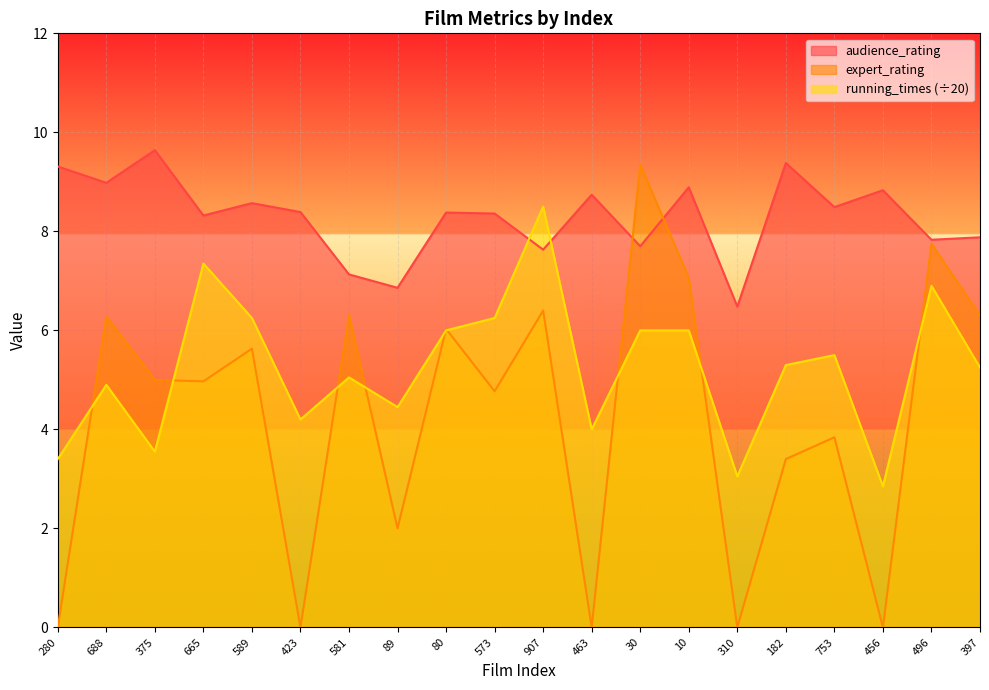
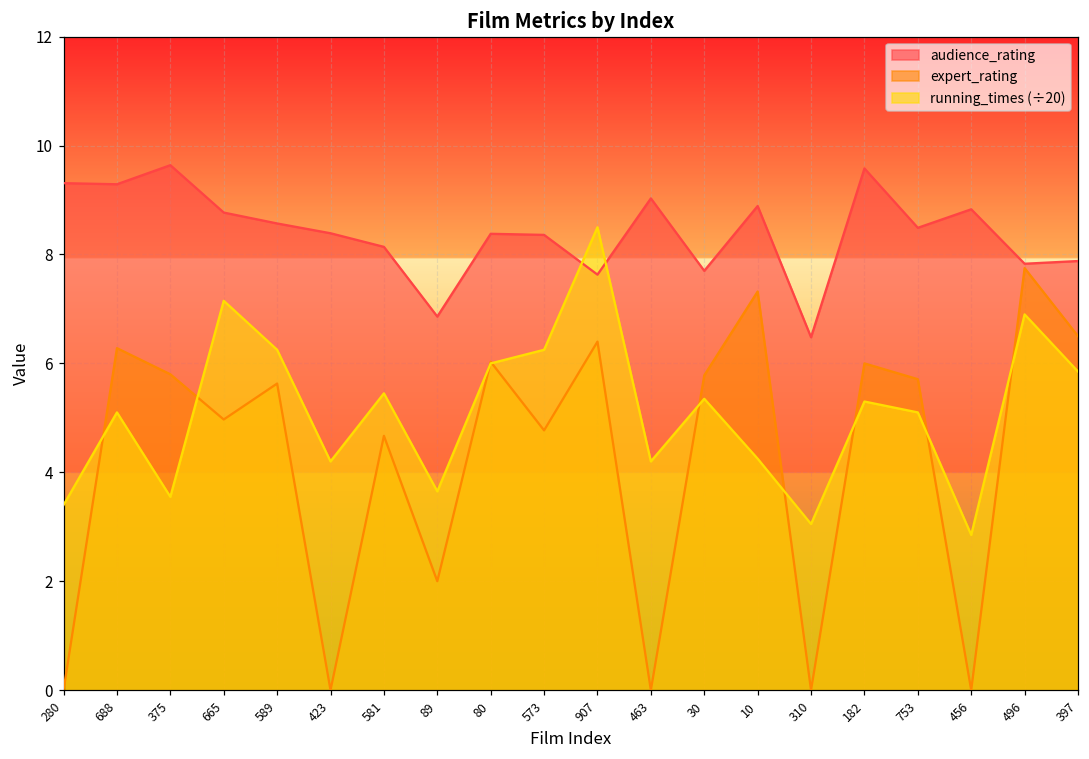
audience_rating, 688: 9.0 -> 9.3
running_times (÷20), 688: 4.9 -> 5.1
expert_rating, 375: 5.0 -> 5.8
audience_rating, 665: 8.3 -> 8.8
running_times (÷20), 665: 7.4 -> 7.2
audience_rating, 581: 7.1 -> 8.1
expert_rating, 581: 6.3 -> 4.7
running_times (÷20), 581: 5.1 -> 5.5
running_times (÷20), 89: 4.5 -> 3.7
audience_rating, 463: 8.7 -> 9.0
running_times (÷20), 463: 4.0 -> 4.2
expert_rating, 30: 9.4 -> 5.8
running_times (÷20), 30: 6.0 -> 5.4
expert_rating, 10: 7.1 -> 7.3
running_times (÷20), 10: 6.0 -> 4.3
audience_rating, 182: 9.4 -> 9.6
expert_rating, 182: 3.4 -> 6.0
expert_rating, 753: 3.8 -> 5.7
running_times (÷20), 753: 5.5 -> 5.1
expert_rating, 397: 6.3 -> 6.5
running_times (÷20), 397: 5.3 -> 5.9
